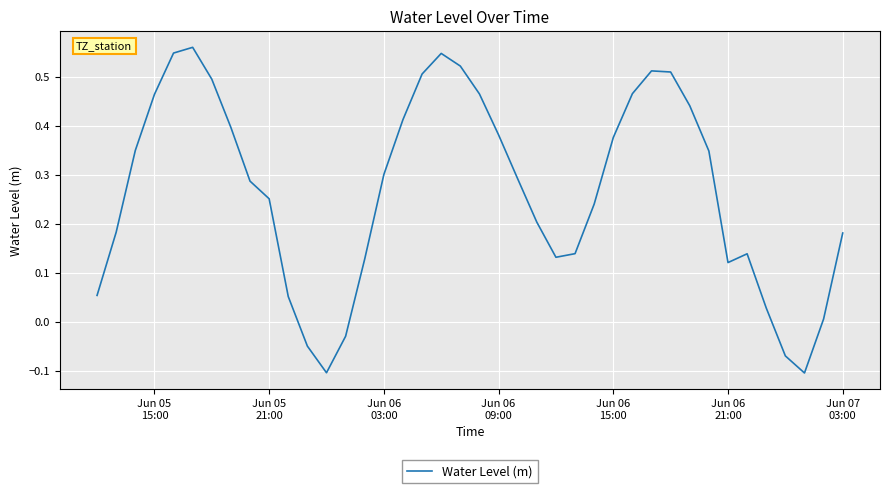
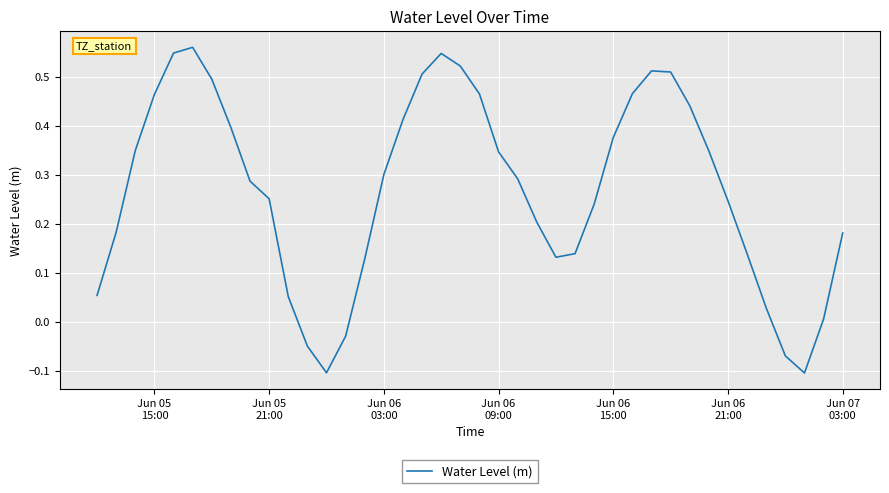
Jun 06 09:00: 0.38 -> 0.35
Jun 06 21:00: 0.12 -> 0.25
